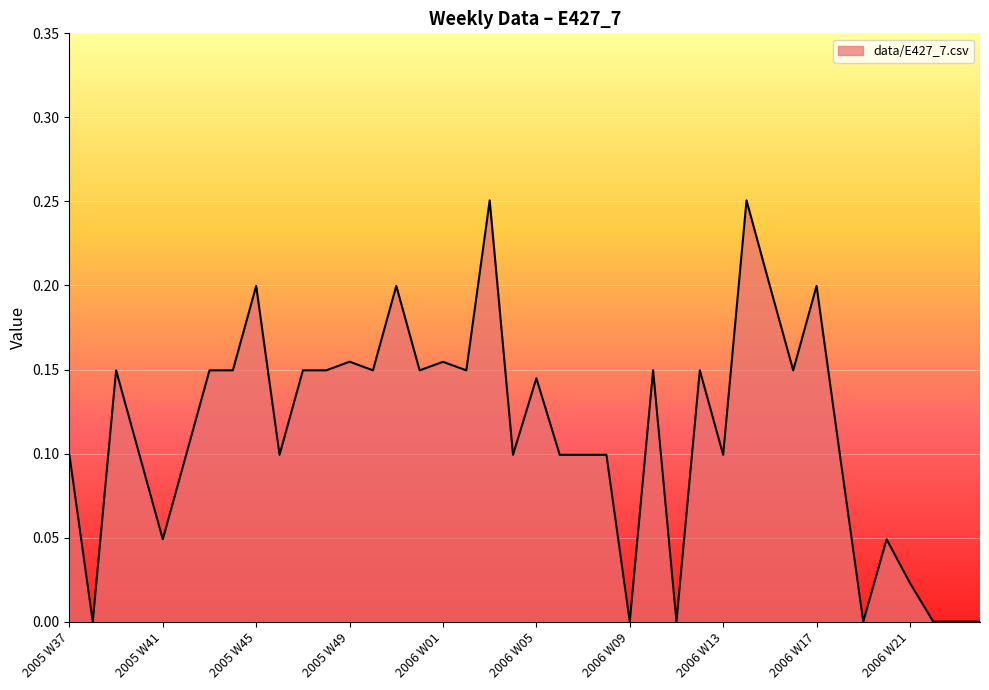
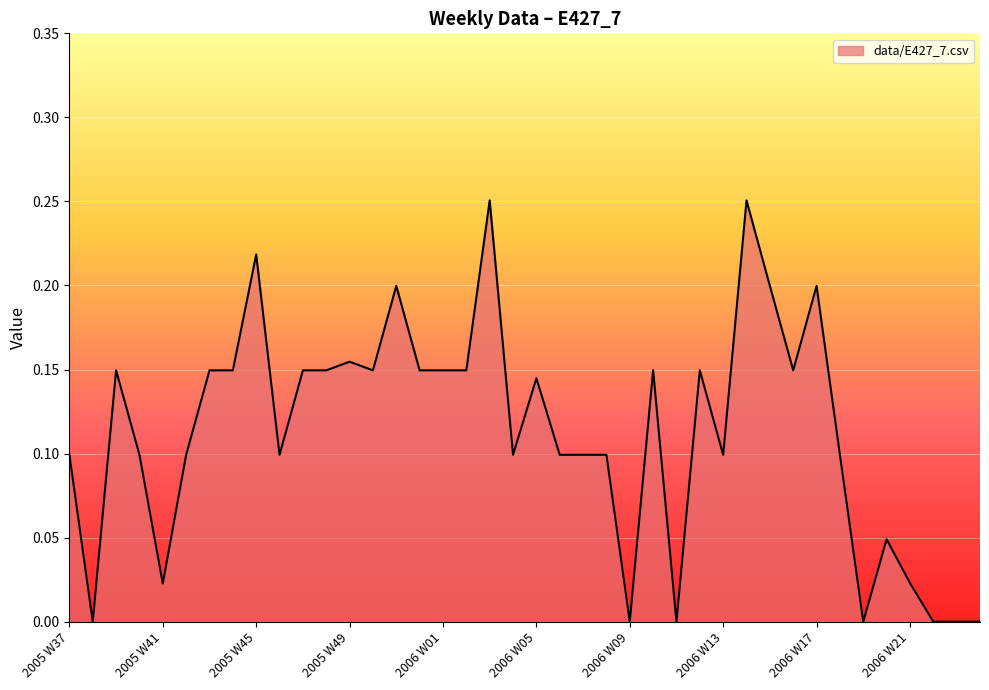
2005 W41: 0.049 -> 0.023
2005 W45: 0.200 -> 0.218
2006 W01: 0.155 -> 0.150
